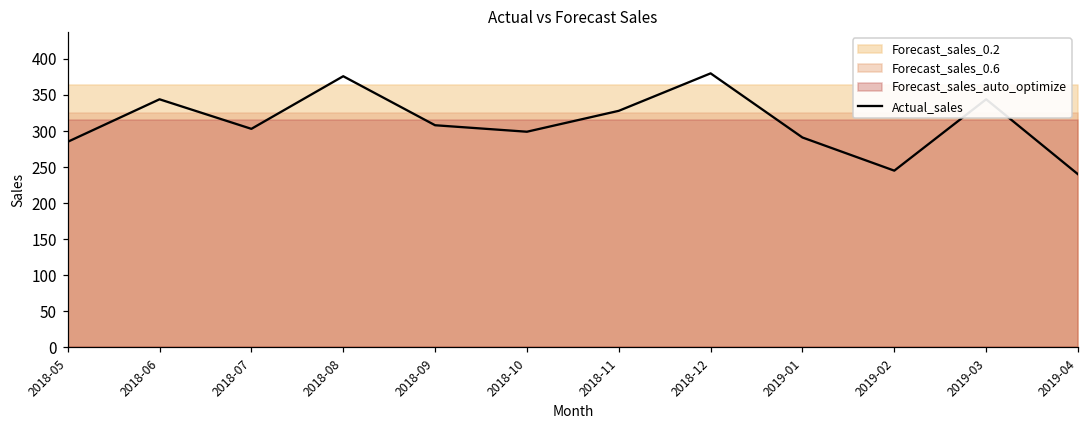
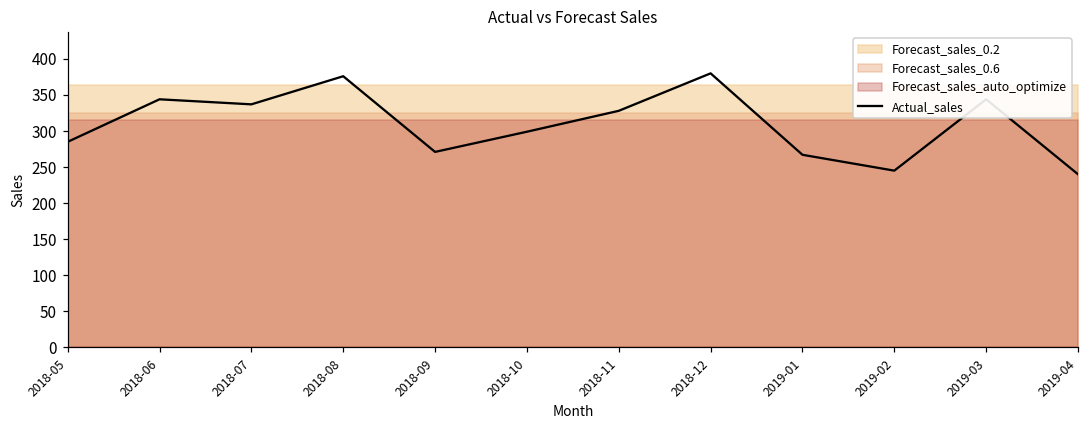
Actual_sales, 2018-07: 300 -> 340
Actual_sales, 2018-09: 310 -> 270
Actual_sales, 2019-01: 290 -> 270
